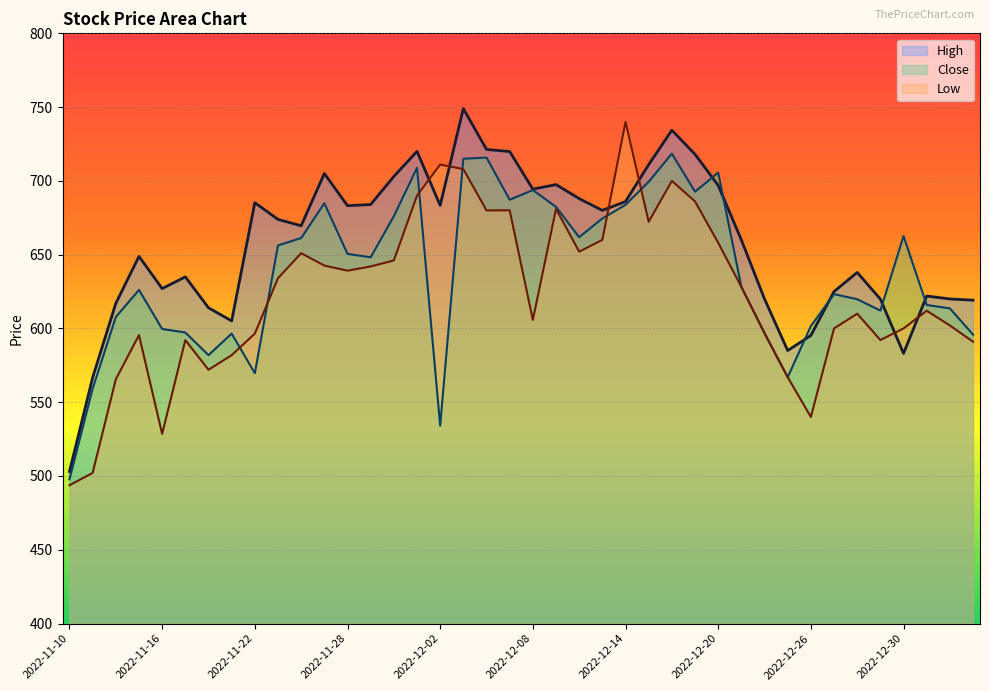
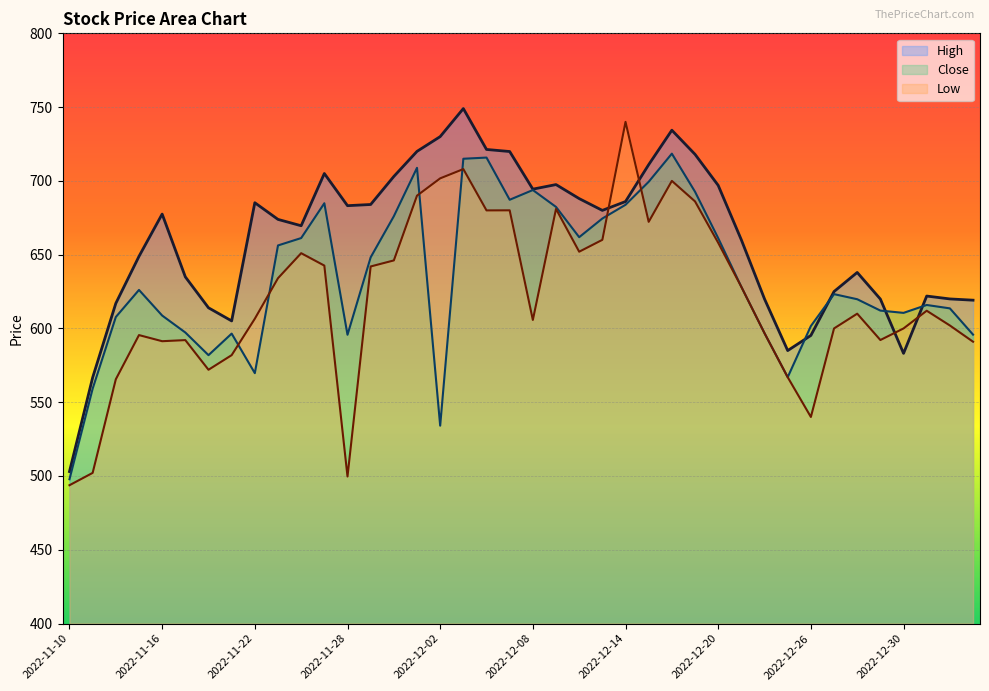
High, 2022-11-16: 627 -> 678
Close, 2022-11-16: 600 -> 609
Low, 2022-11-16: 529 -> 591
Low, 2022-11-22: 597 -> 607
Close, 2022-11-28: 651 -> 596
Low, 2022-11-28: 639 -> 500
High, 2022-12-02: 683 -> 730
Low, 2022-12-02: 711 -> 702
Close, 2022-12-20: 706 -> 661
Close, 2022-12-30: 663 -> 611
